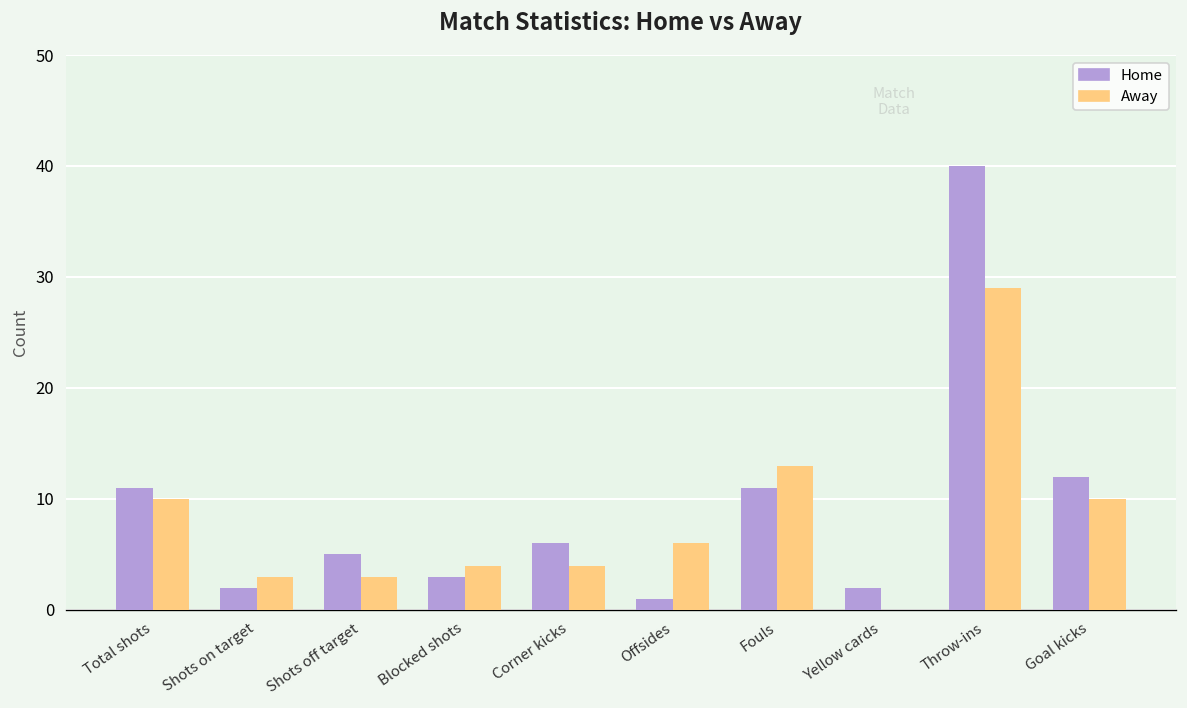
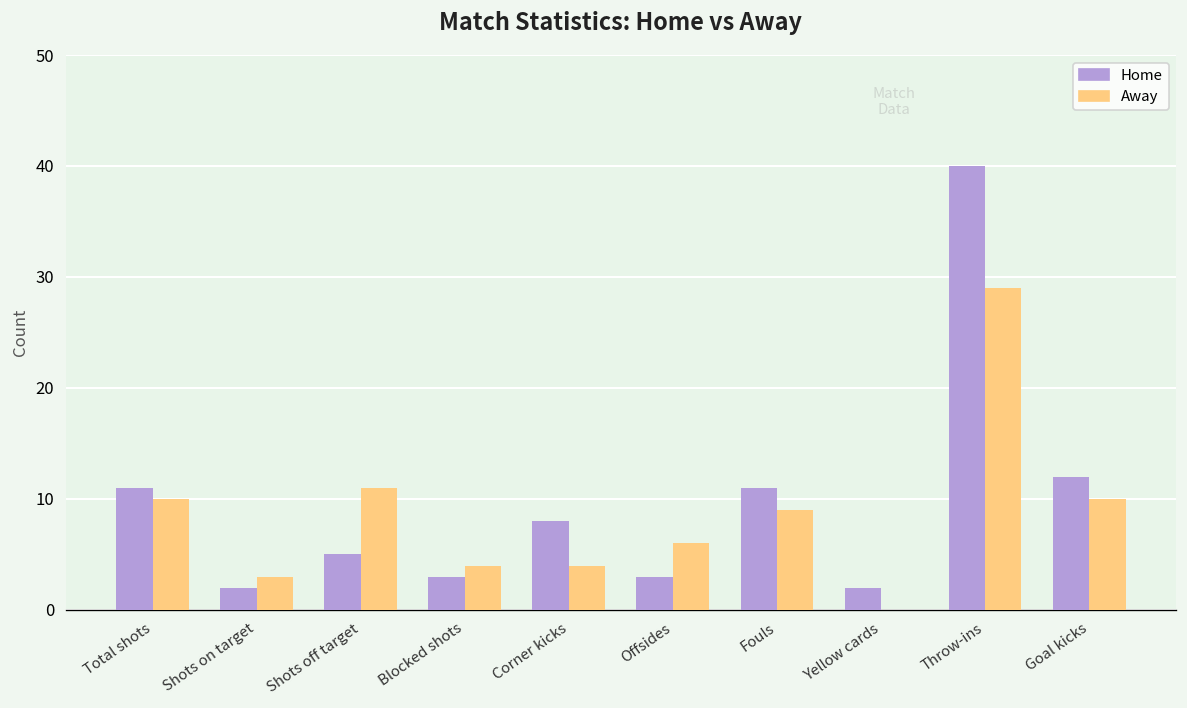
Away, Shots off target: 3 -> 11
Home, Corner kicks: 6 -> 8
Home, Offsides: 1 -> 3
Away, Fouls: 13 -> 9
